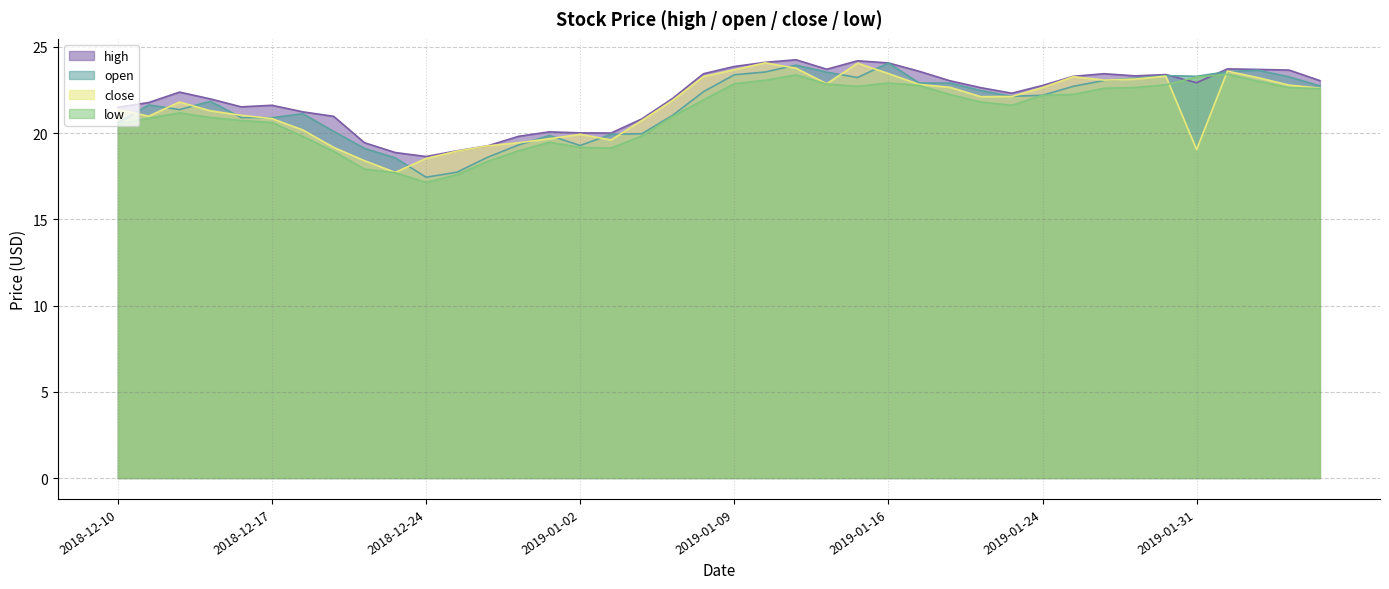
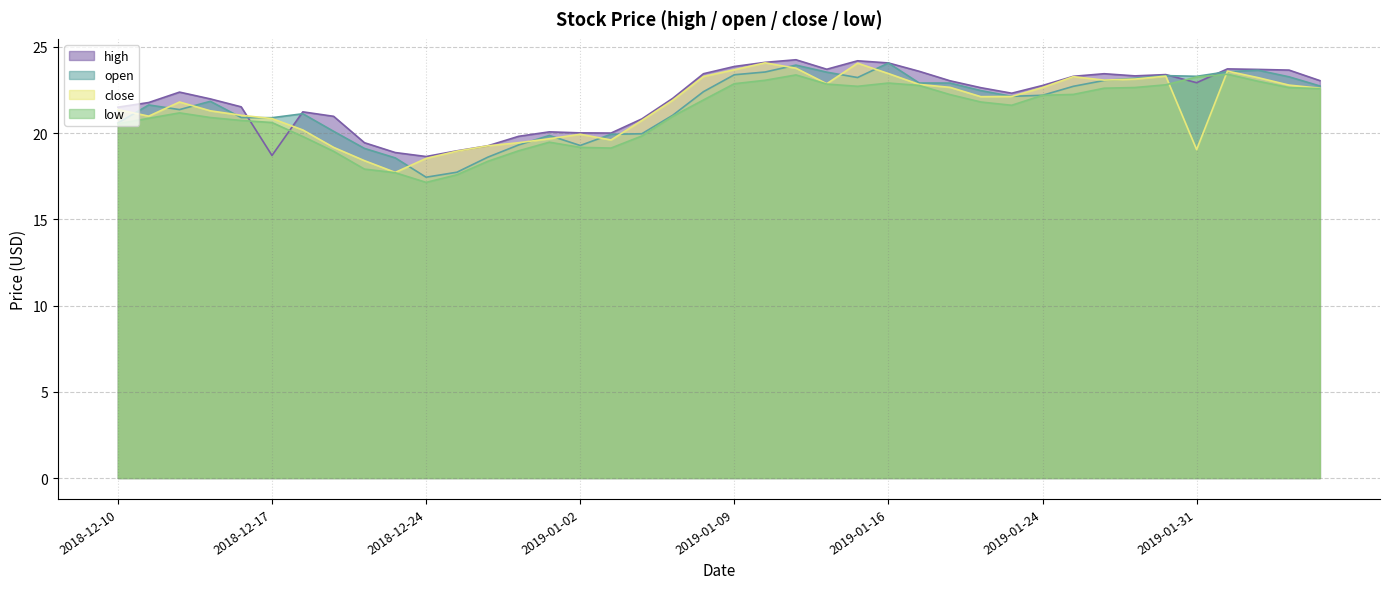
high, 2018-12-17: 21.6 -> 18.7
